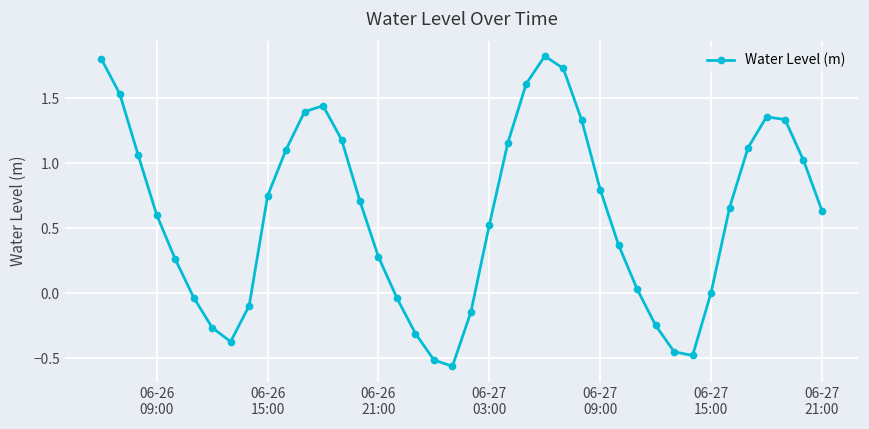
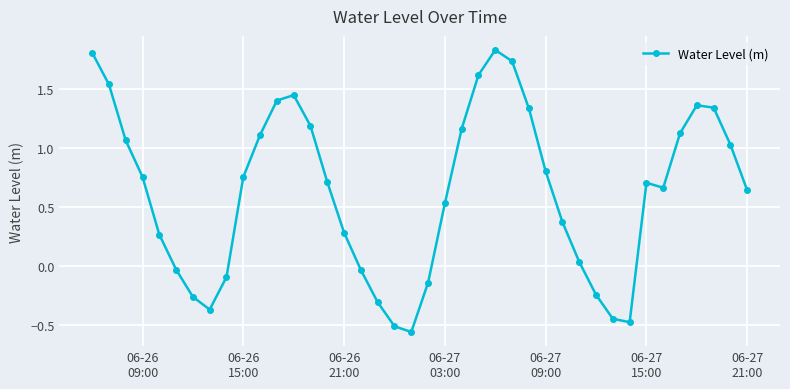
06-26 09:00: 0.60 -> 0.75
06-27 15:00: 0.01 -> 0.70
